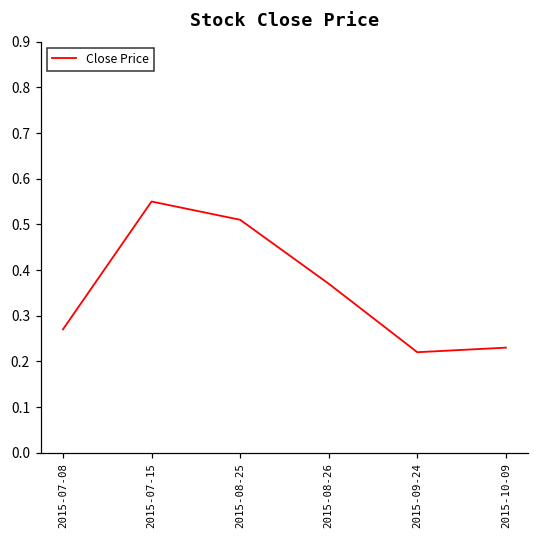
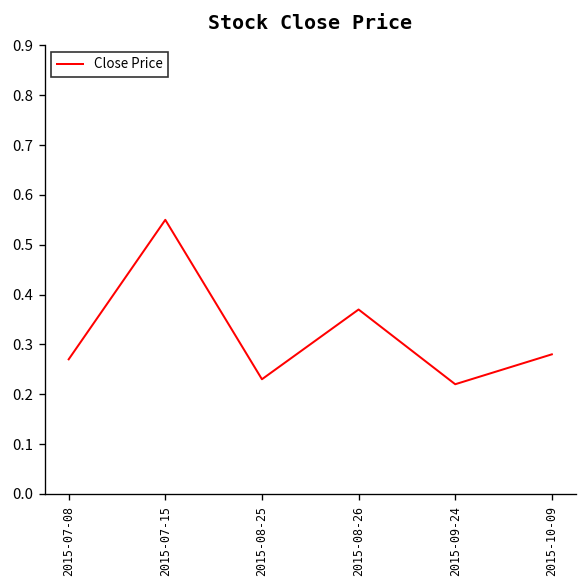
2015-08-25: 0.51 -> 0.23
2015-10-09: 0.23 -> 0.28
